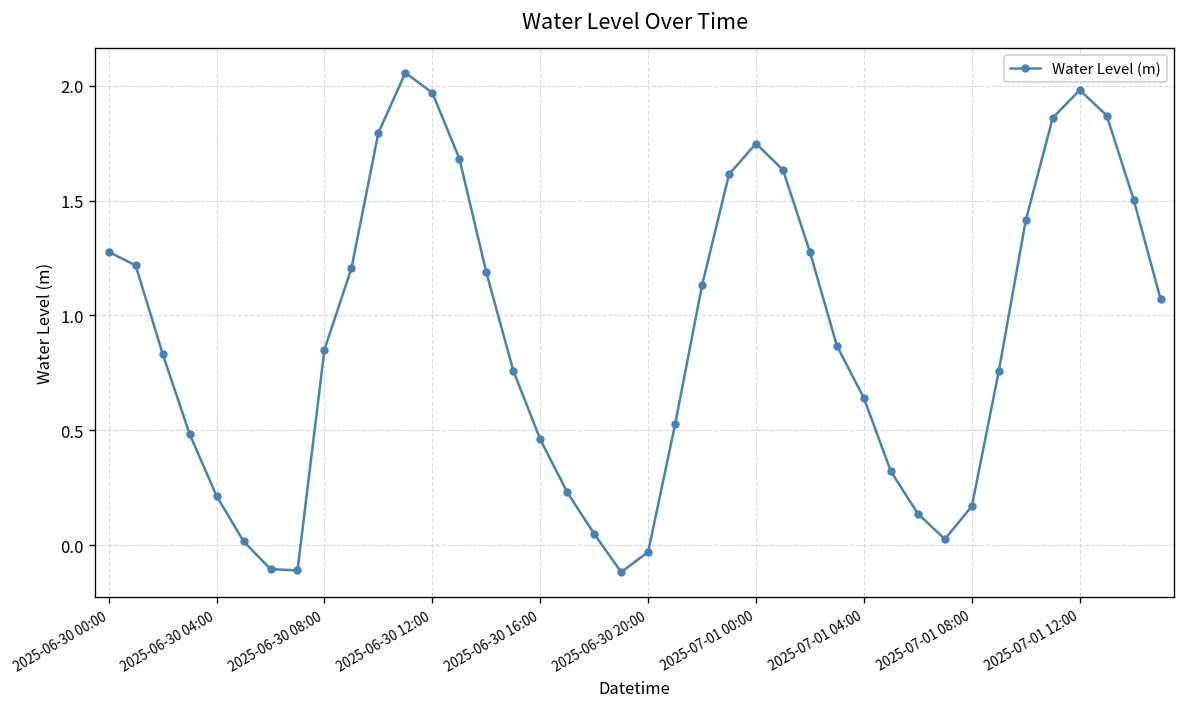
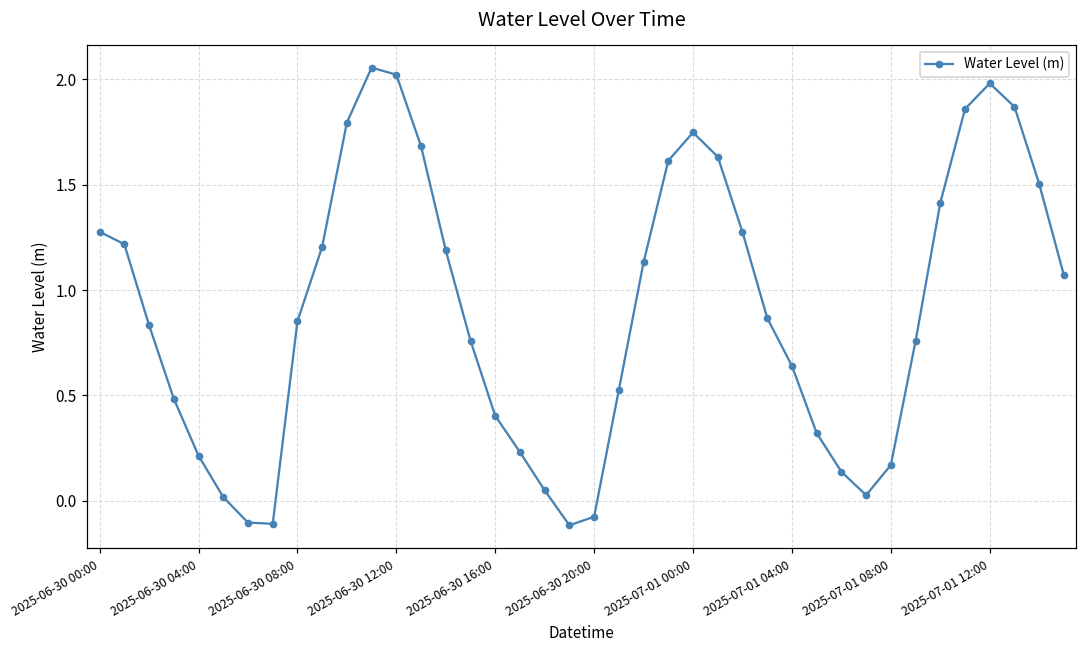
2025-06-30 12:00: 1.97 -> 2.02
2025-06-30 16:00: 0.46 -> 0.40
2025-06-30 20:00: -0.03 -> -0.08
